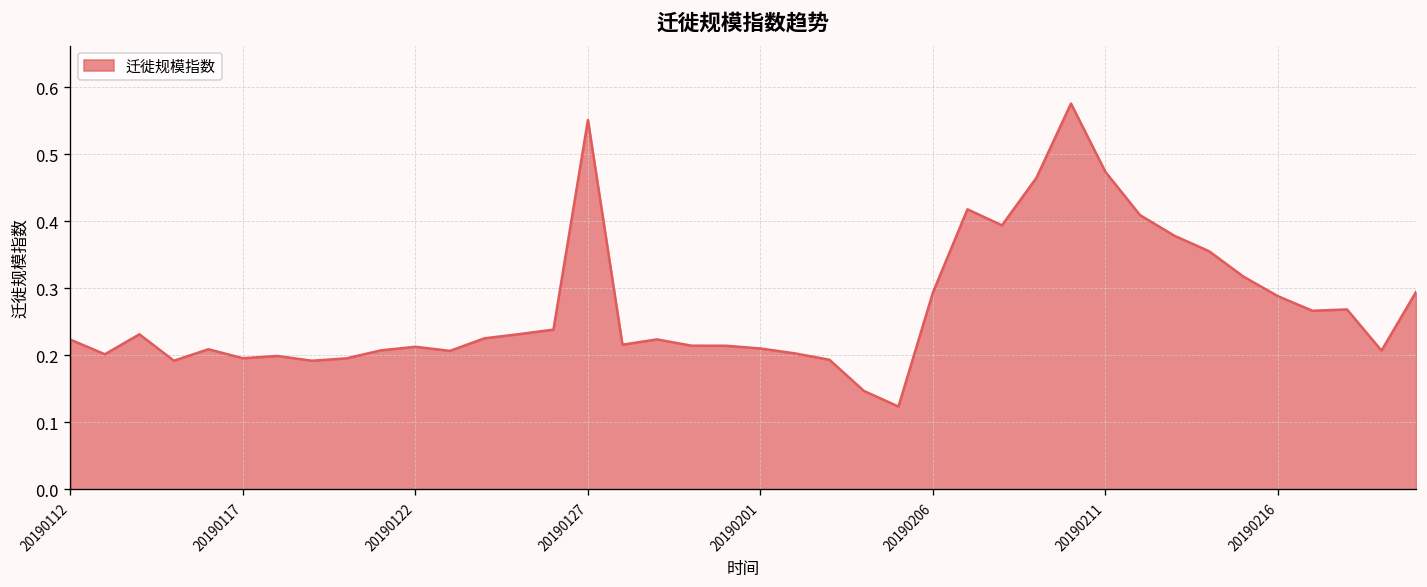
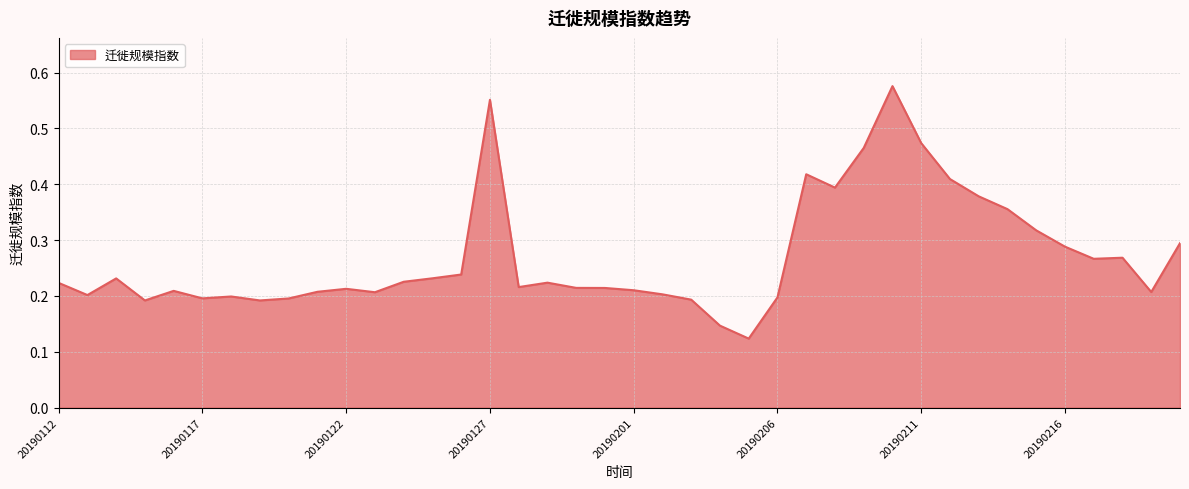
20190206: 0.29 -> 0.20
